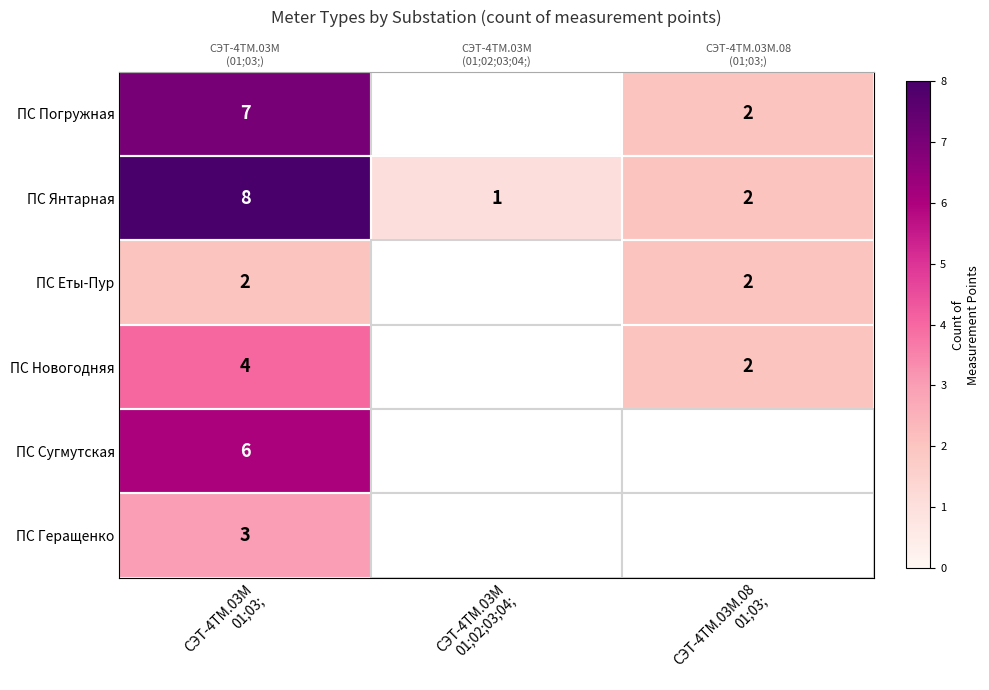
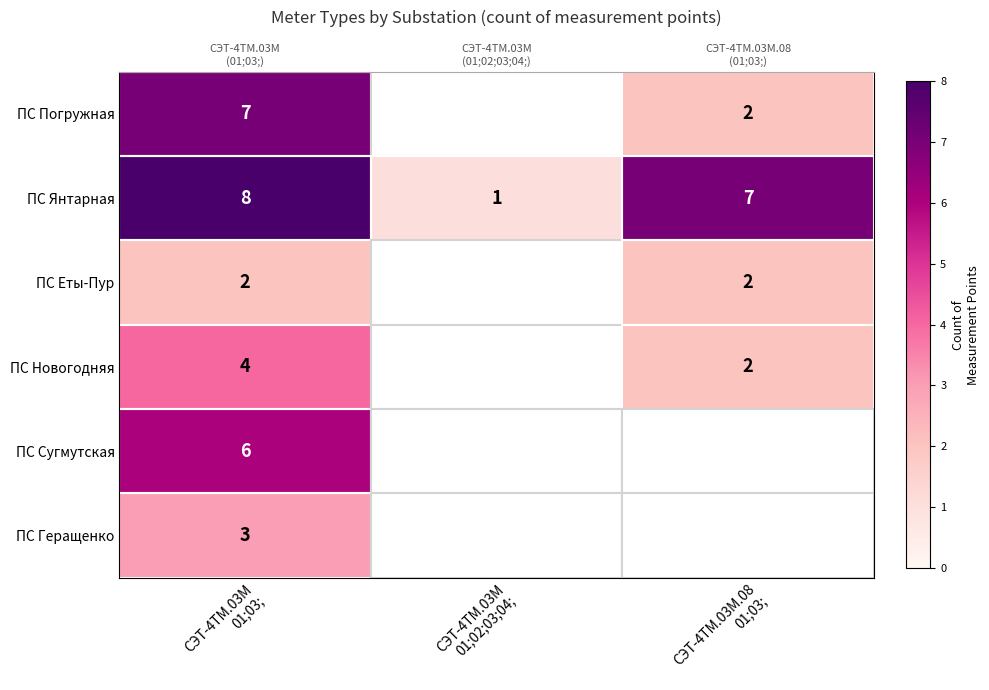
ПС Янтарная, СЭТ-4ТМ.03М.08 01;03;: 2 -> 7
